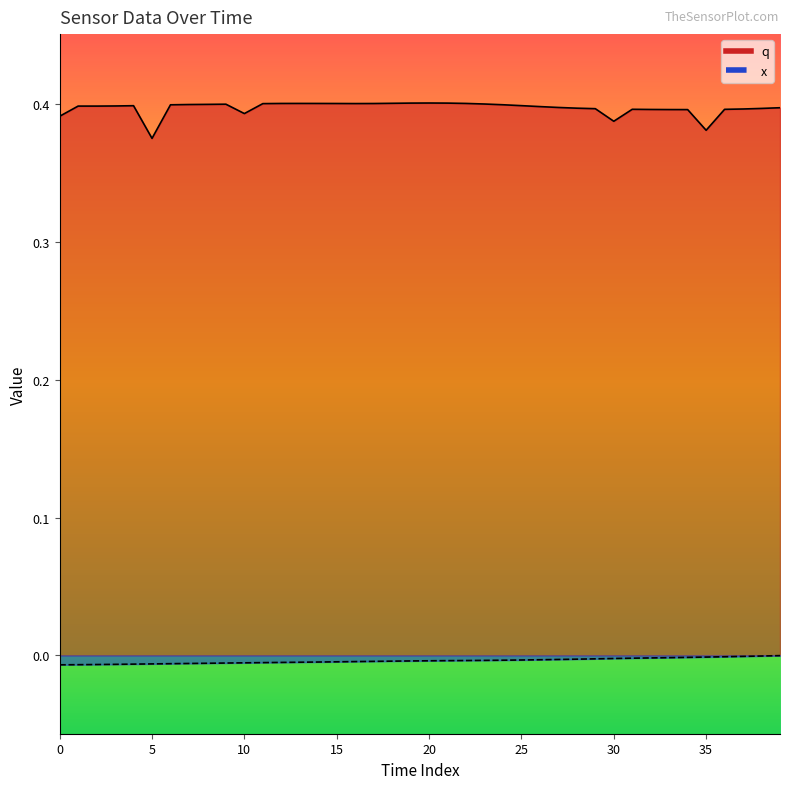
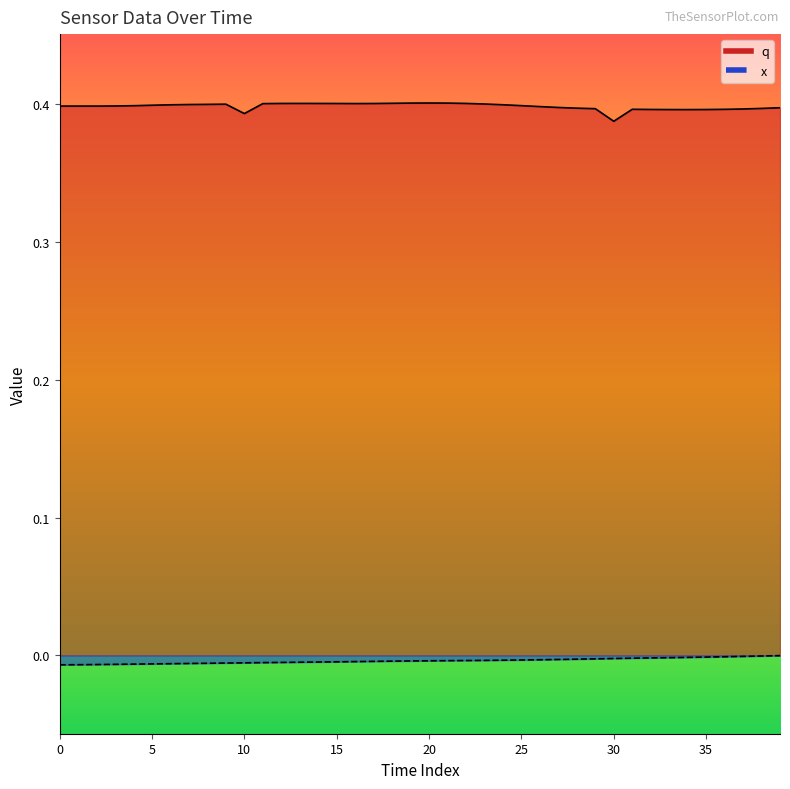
q, 0: 0.391 -> 0.399
q, 5: 0.375 -> 0.399
q, 35: 0.381 -> 0.396
